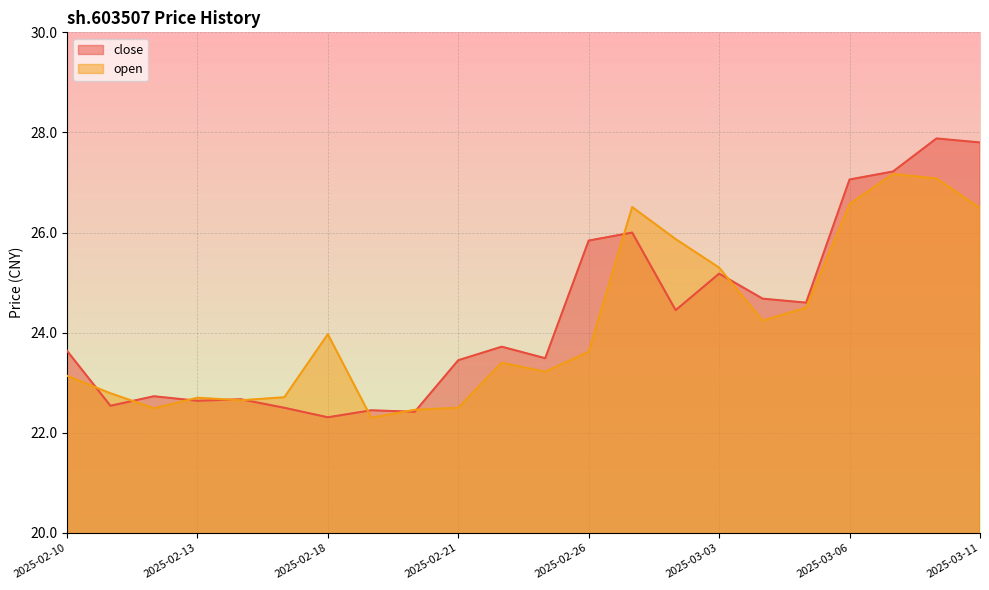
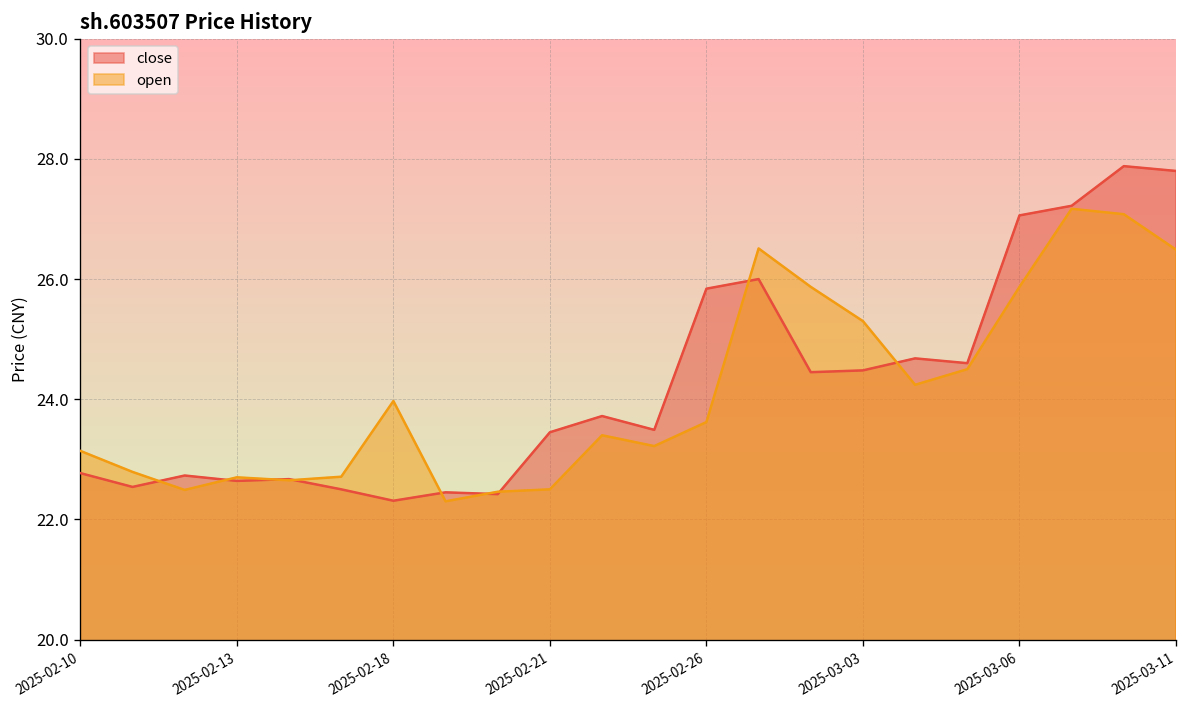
close, 2025-02-10: 23.6 -> 22.8
close, 2025-03-03: 25.2 -> 24.5
open, 2025-03-06: 26.6 -> 25.9
